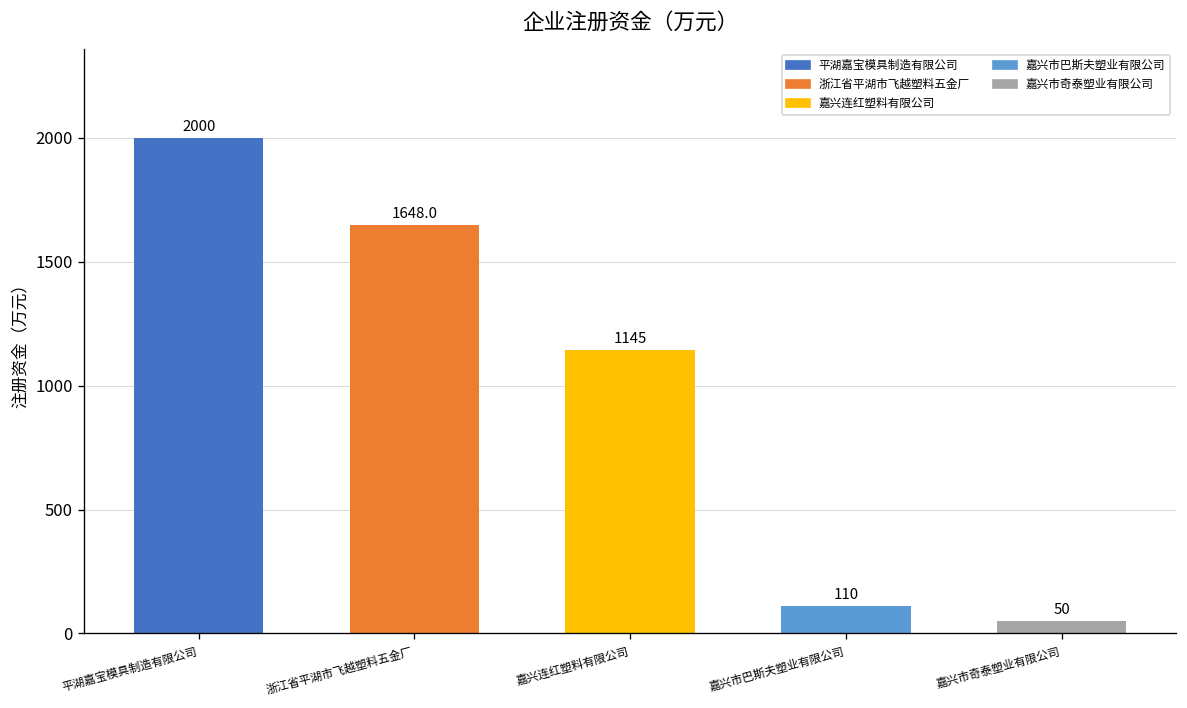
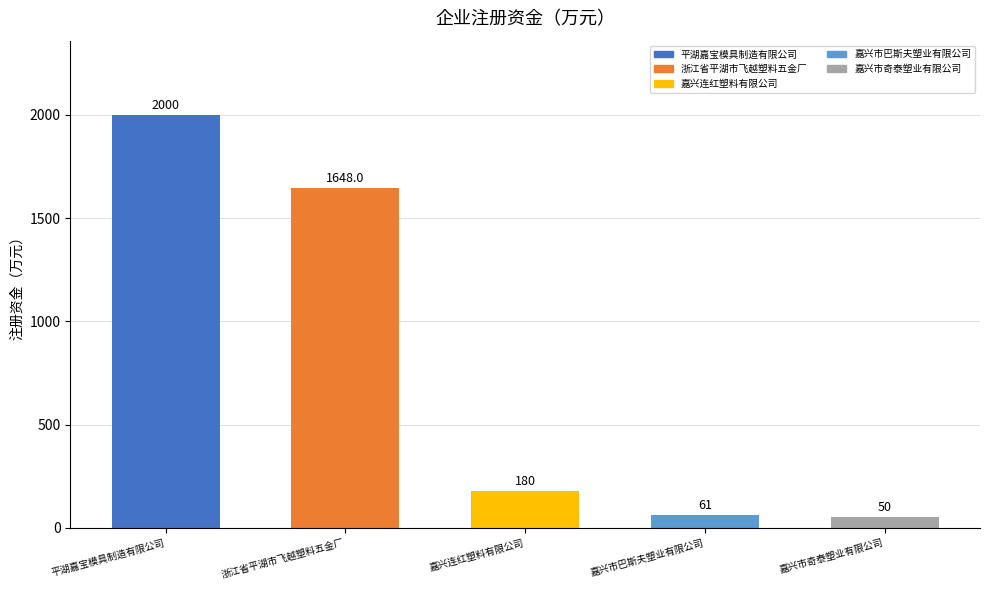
嘉兴连红塑料有限公司: 1145 -> 180
嘉兴市巴斯夫塑业有限公司: 110 -> 61
